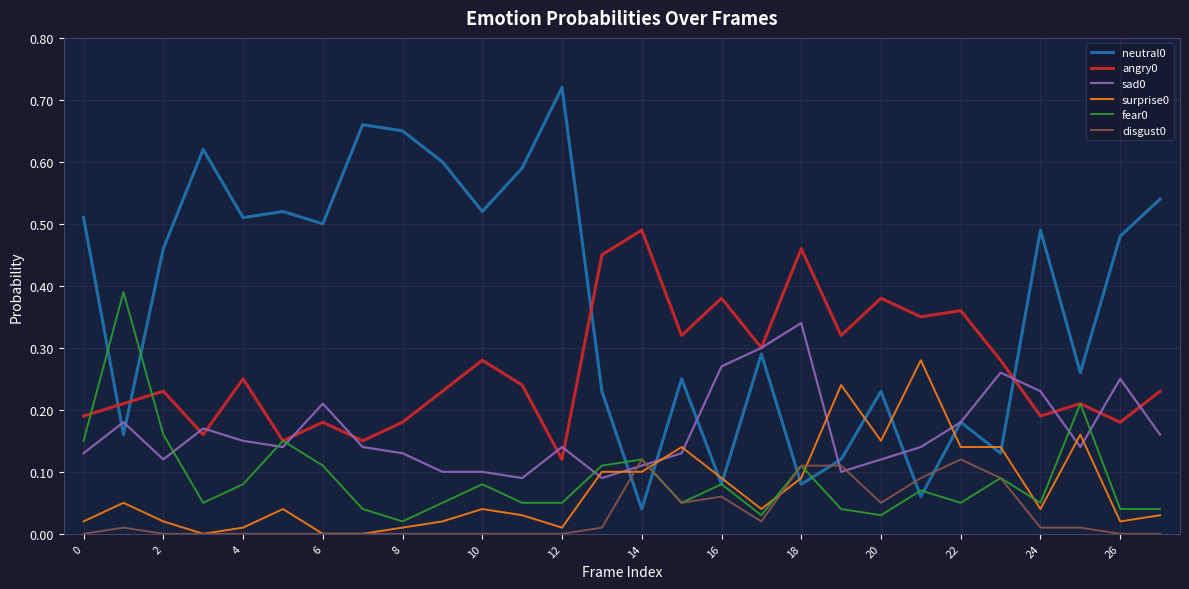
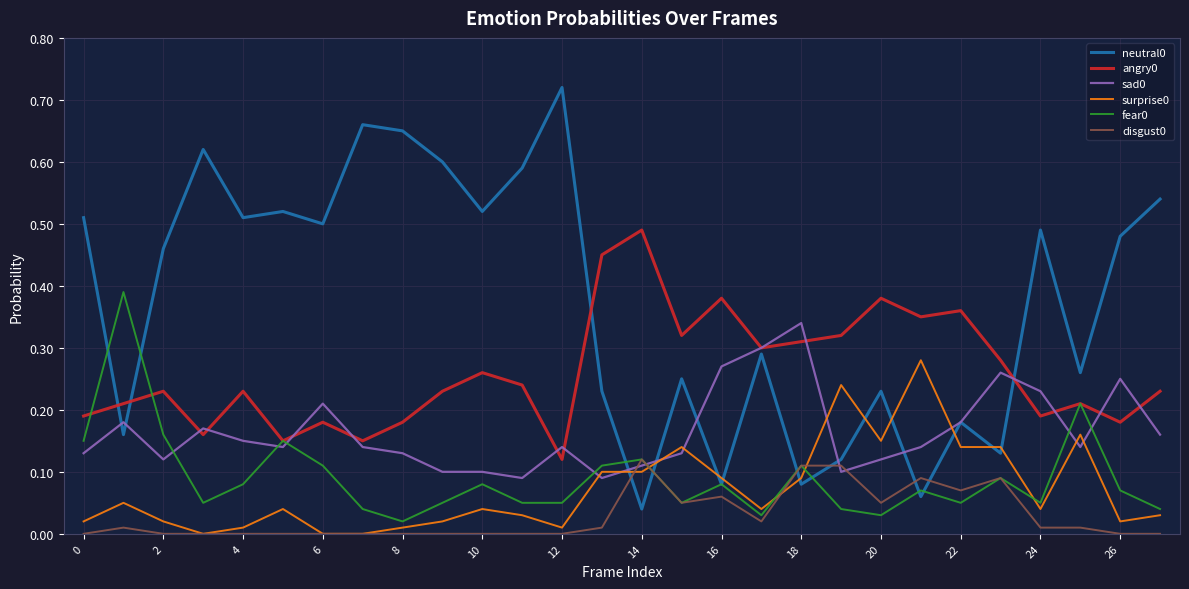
angry0, 4: 0.25 -> 0.23
angry0, 10: 0.28 -> 0.26
angry0, 18: 0.46 -> 0.31
disgust0, 22: 0.12 -> 0.07
fear0, 26: 0.04 -> 0.07
